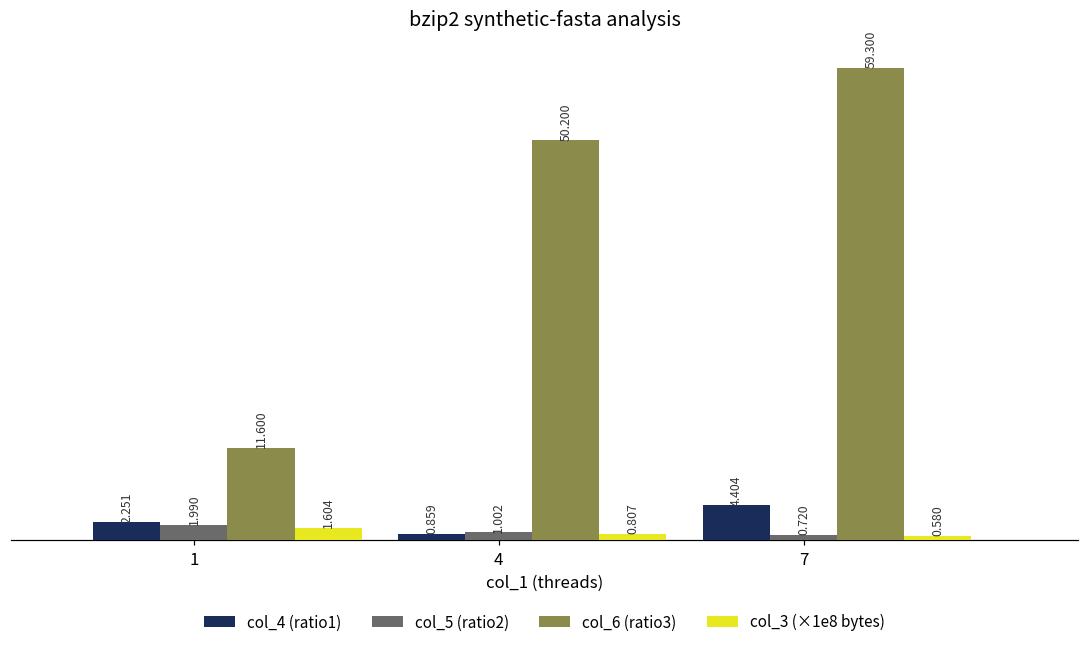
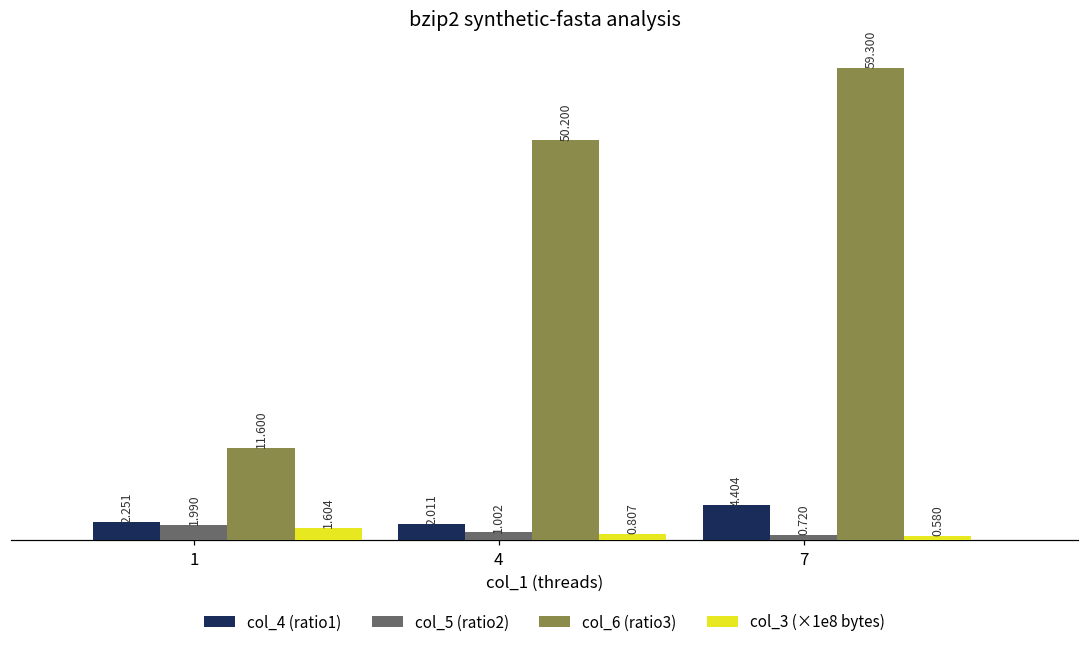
col_4 (ratio1), 4: 0.859 -> 2.011
